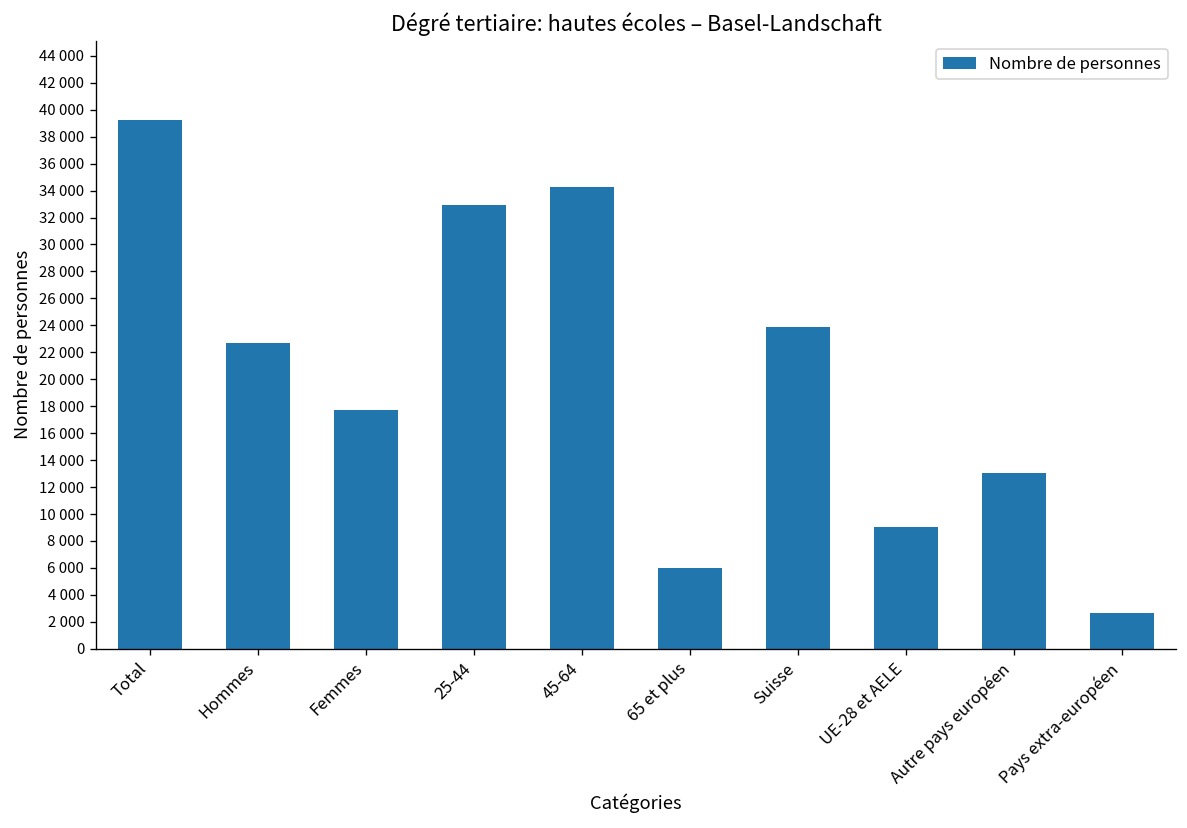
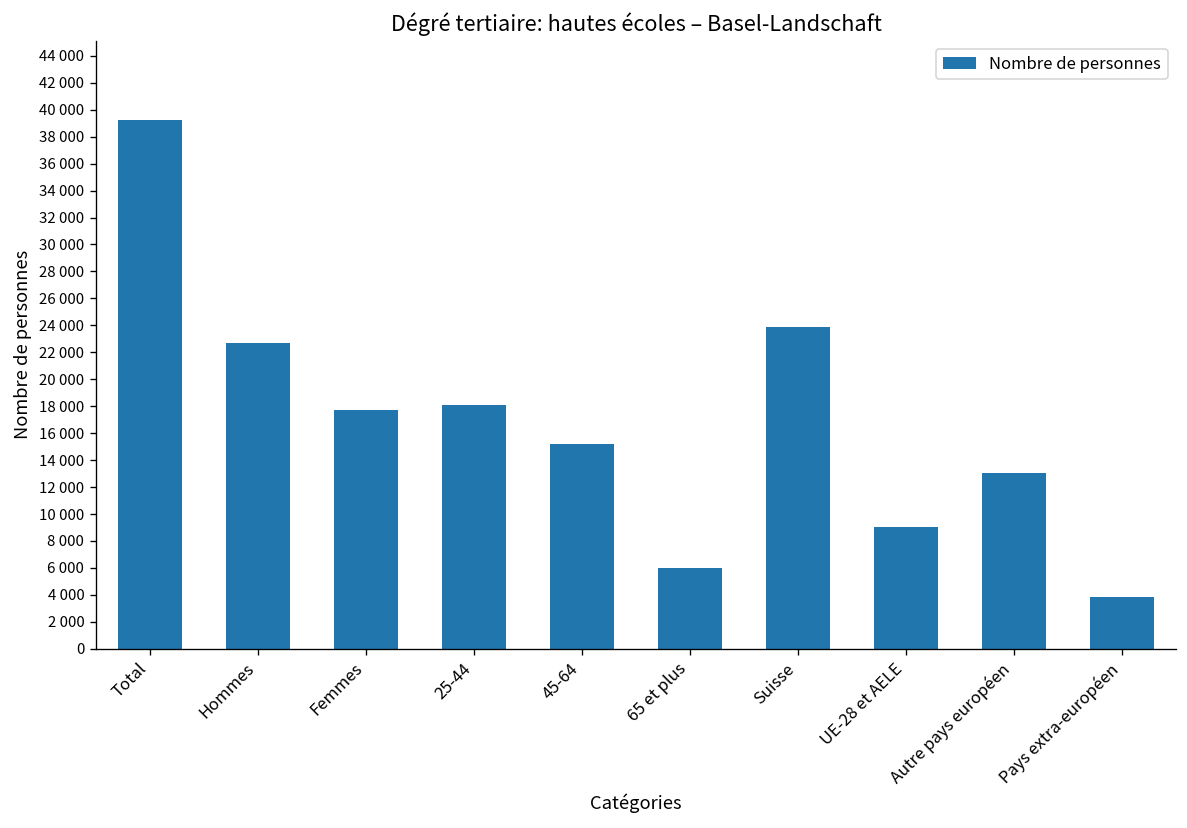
25-44: 32900 -> 18100
45-64: 34300 -> 15200
Pays extra-européen: 2700 -> 3900
